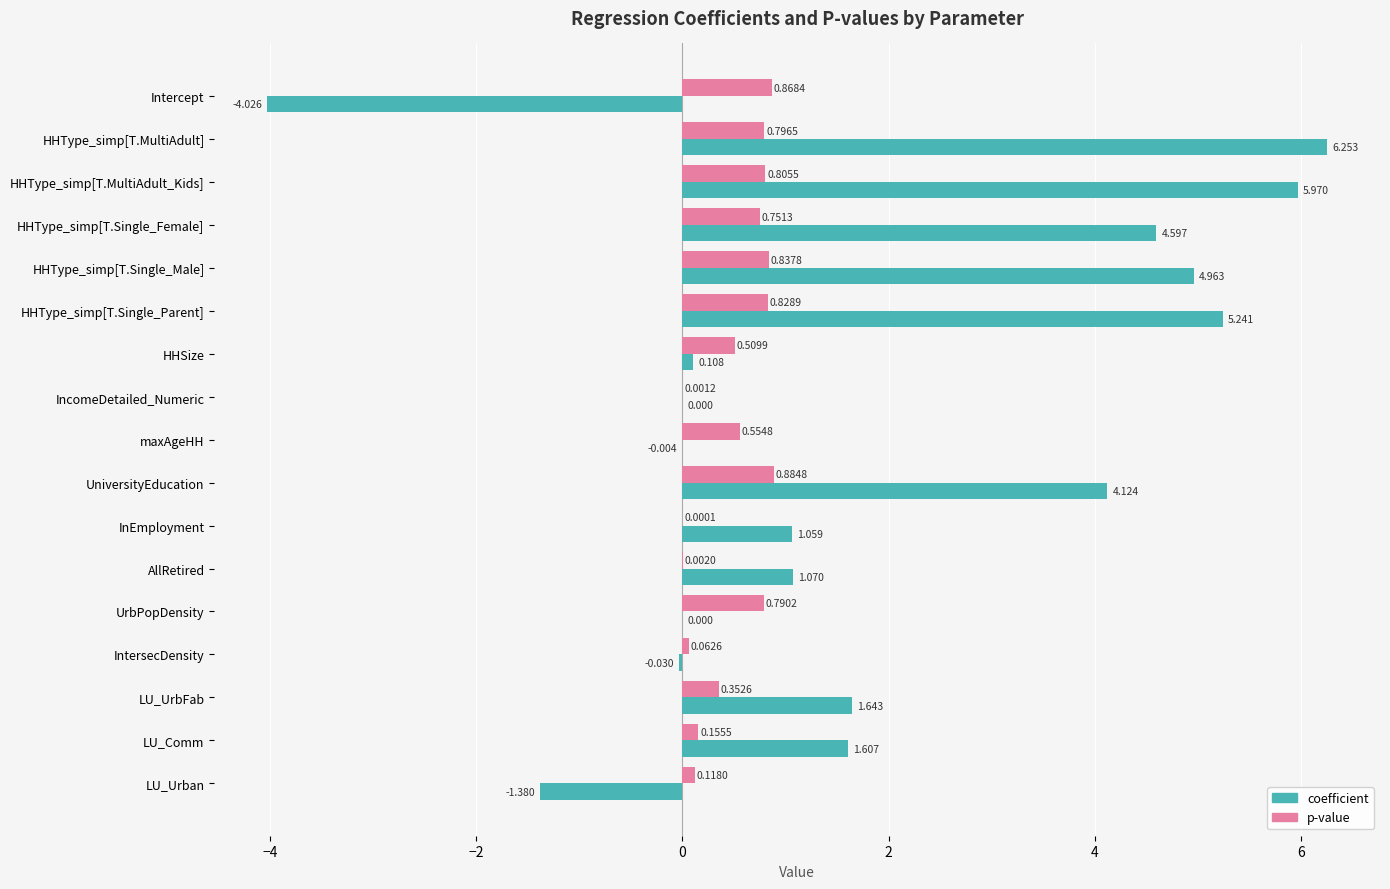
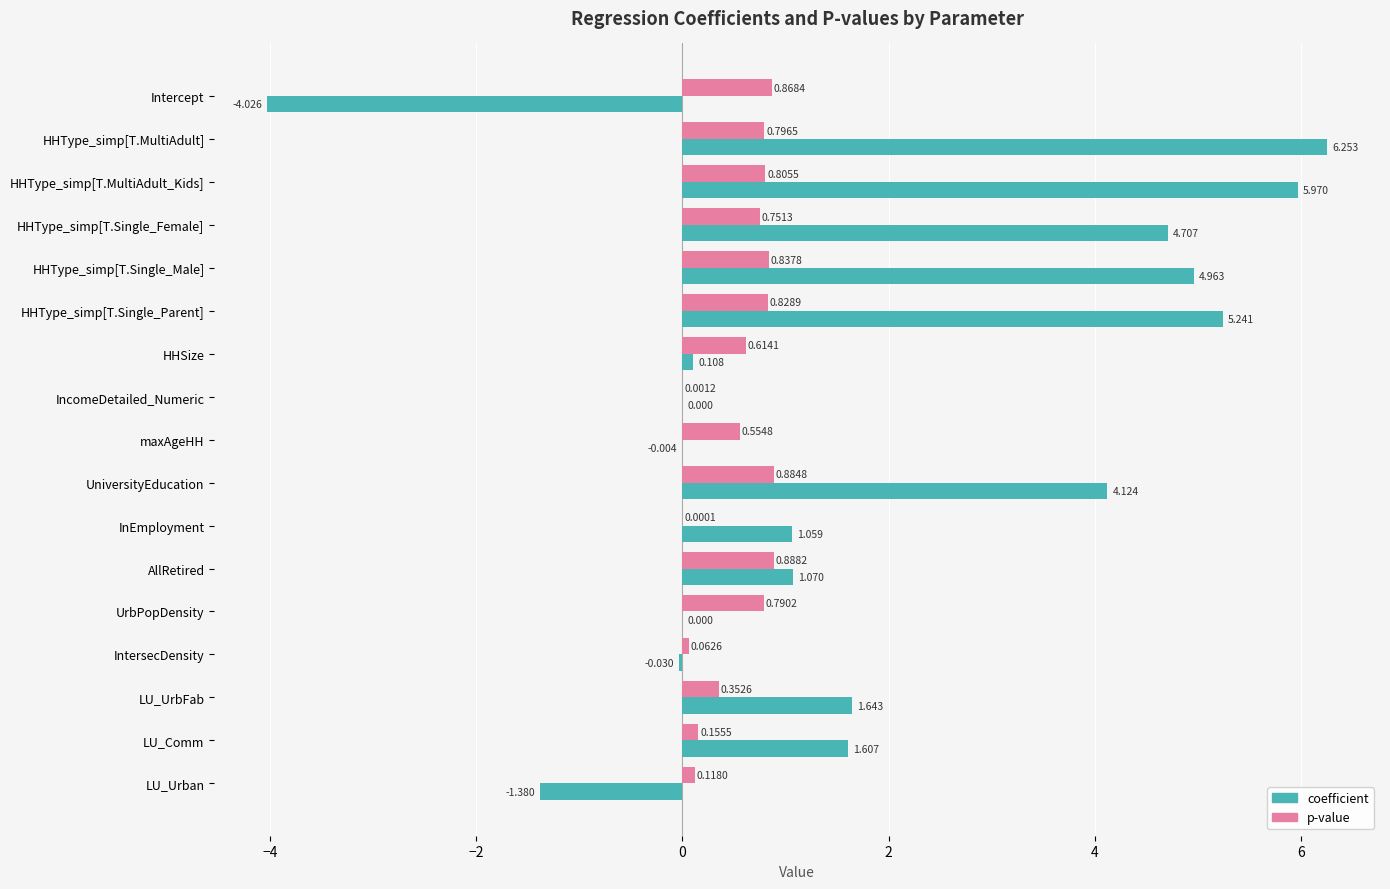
coefficient, HHType_simp[T.Single_Female]: 4.597 -> 4.707
p-value, HHSize: 0.5099 -> 0.6141
p-value, AllRetired: 0.0020 -> 0.8882
